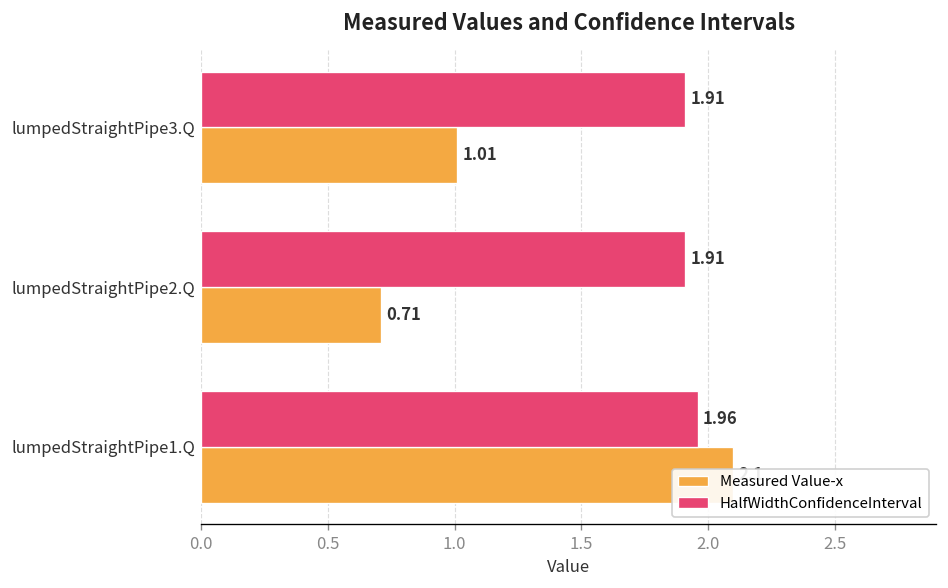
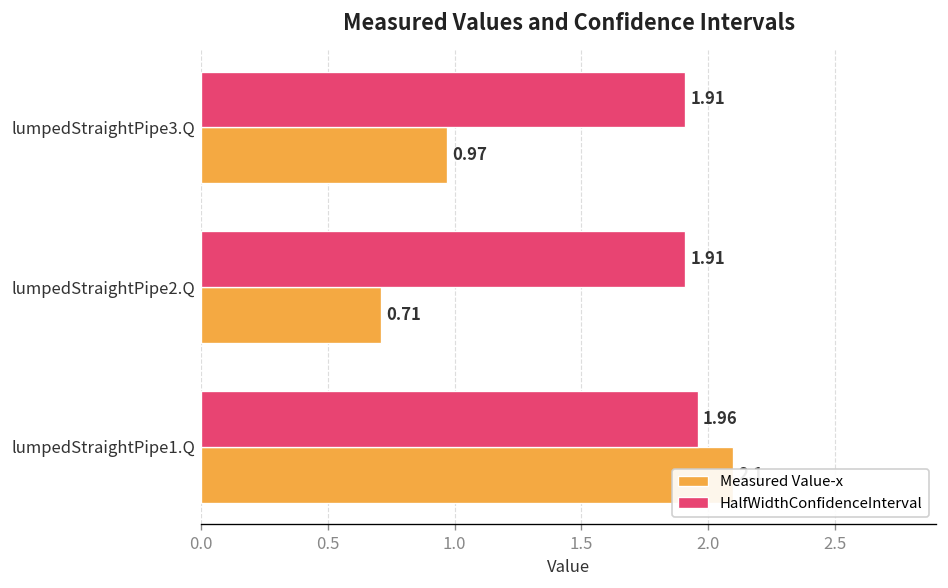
Measured Value-x, lumpedStraightPipe3.Q: 1.01 -> 0.97
